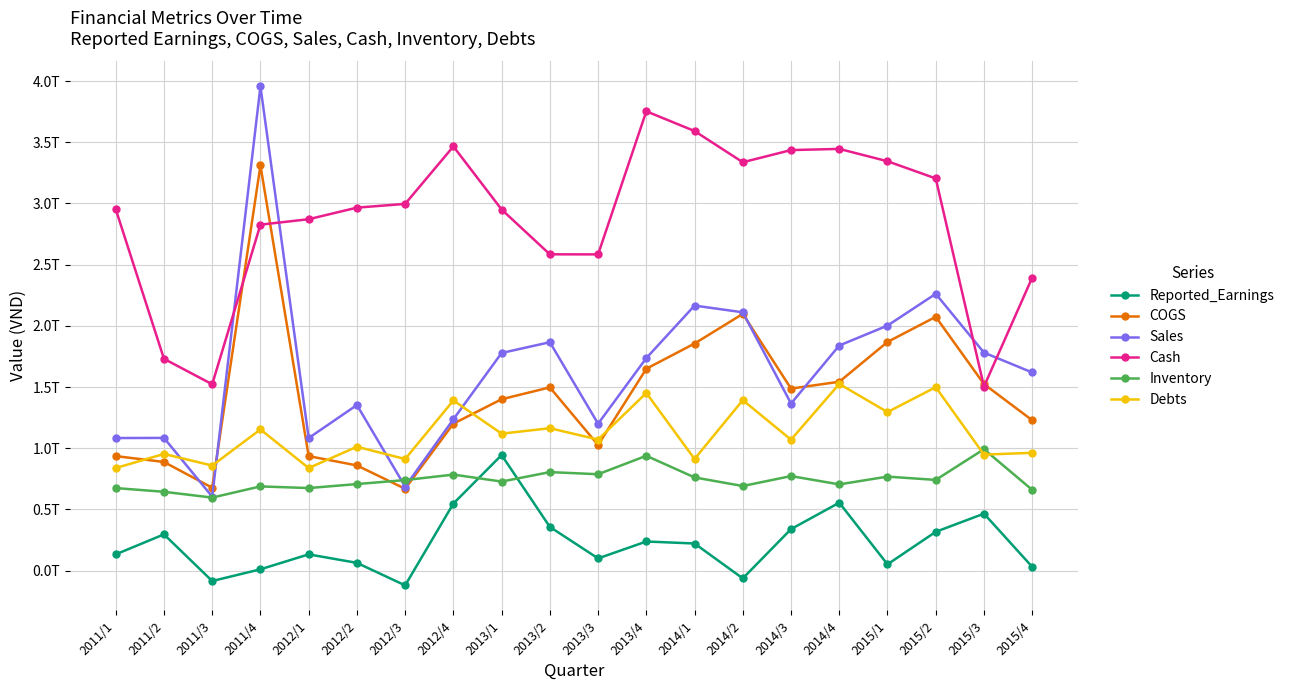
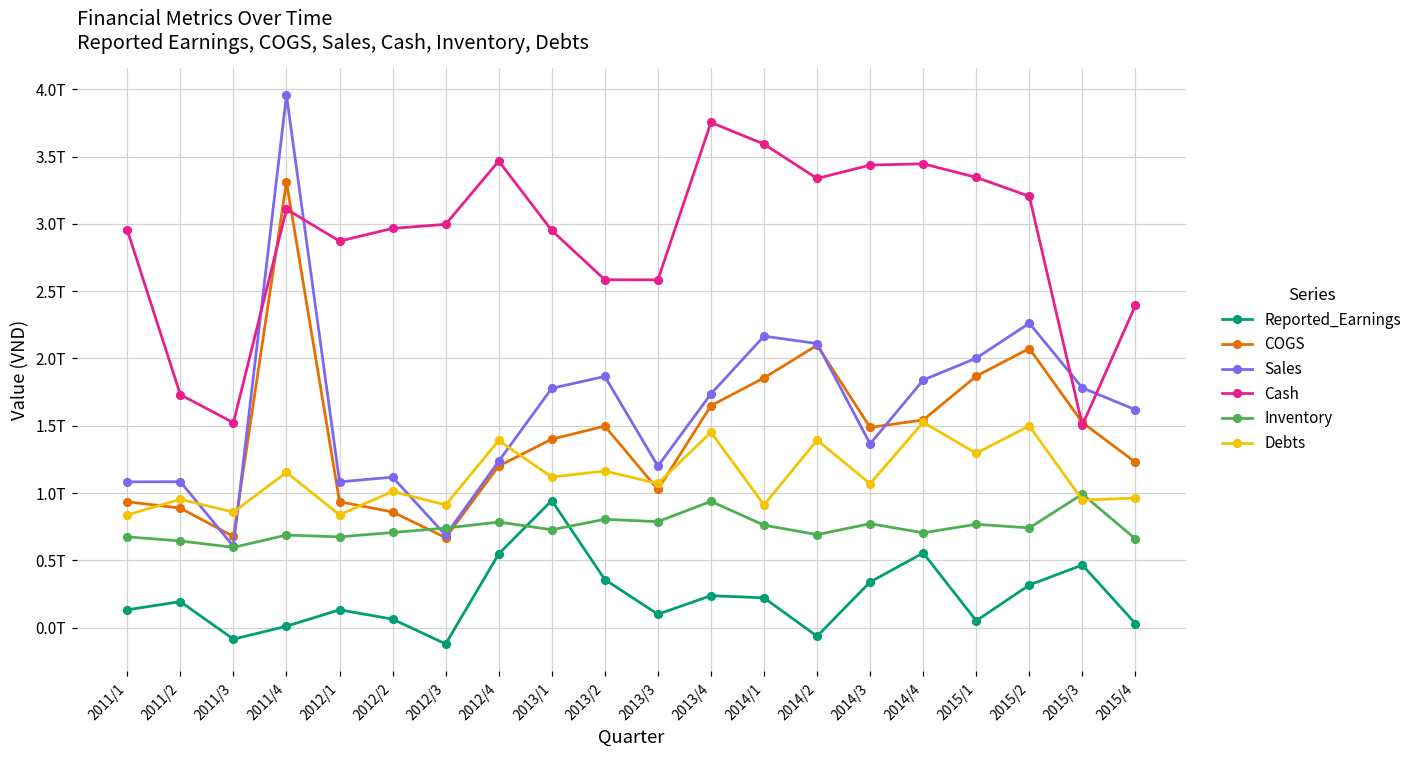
Reported_Earnings, 2011/2: 0.30T -> 0.19T
Cash, 2011/4: 2.83T -> 3.11T
Sales, 2012/2: 1.35T -> 1.12T
